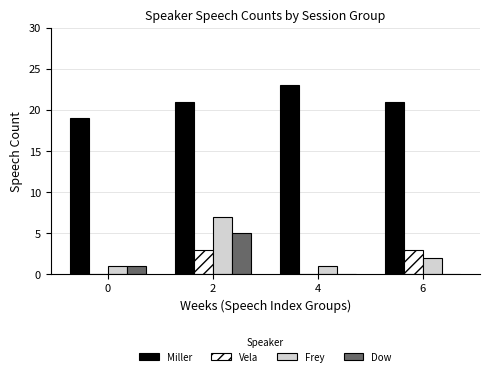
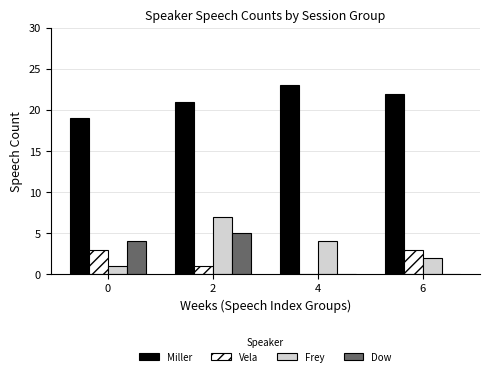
Vela, 0: 0 -> 3
Dow, 0: 1 -> 4
Vela, 2: 3 -> 1
Frey, 4: 1 -> 4
Miller, 6: 21 -> 22
